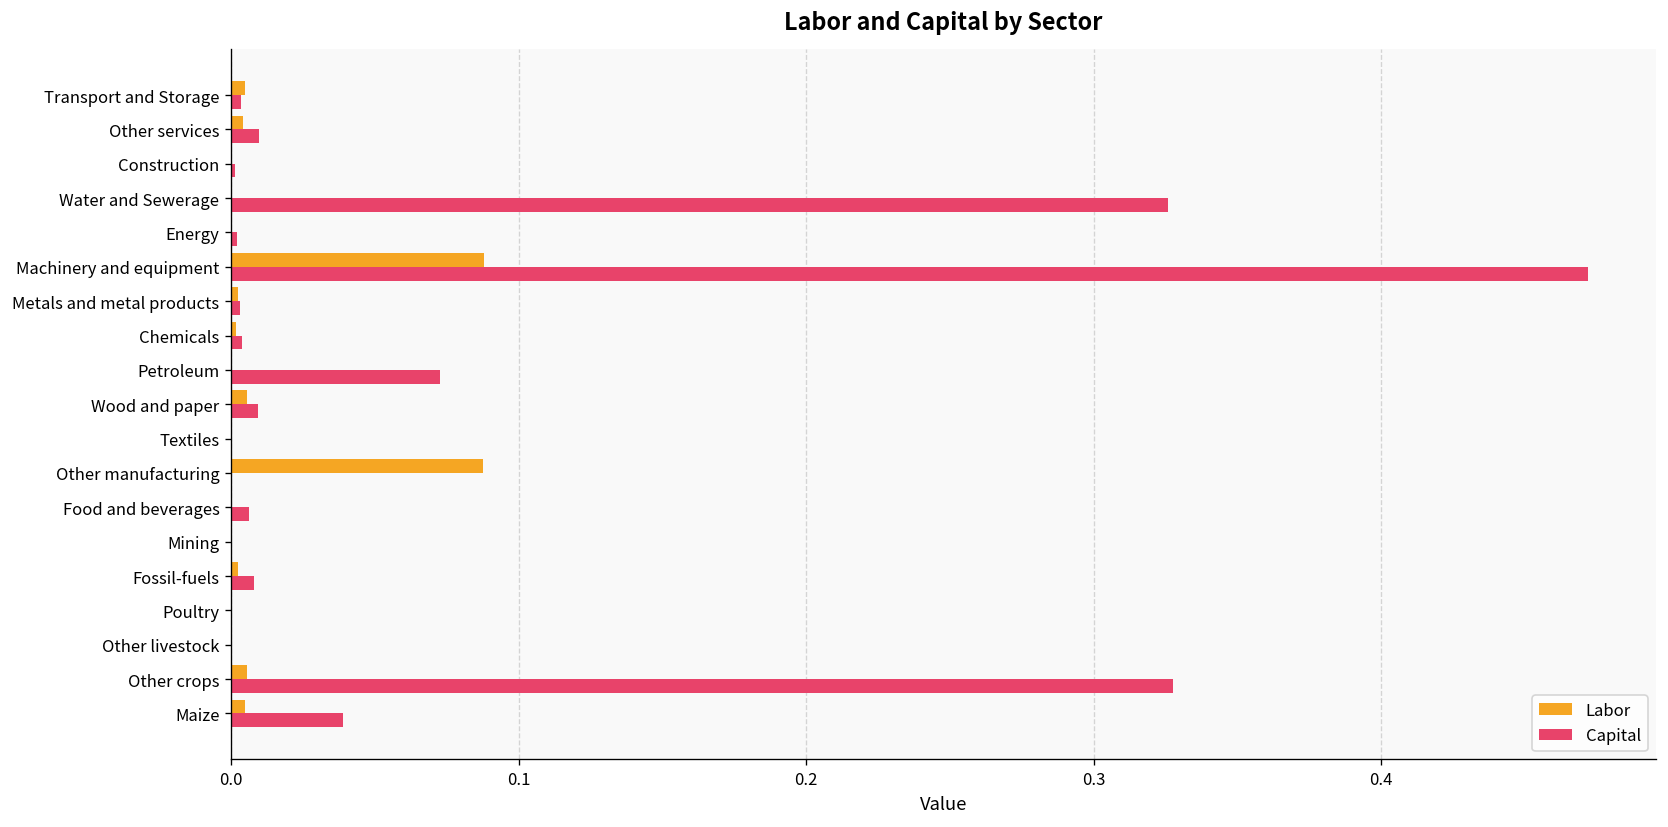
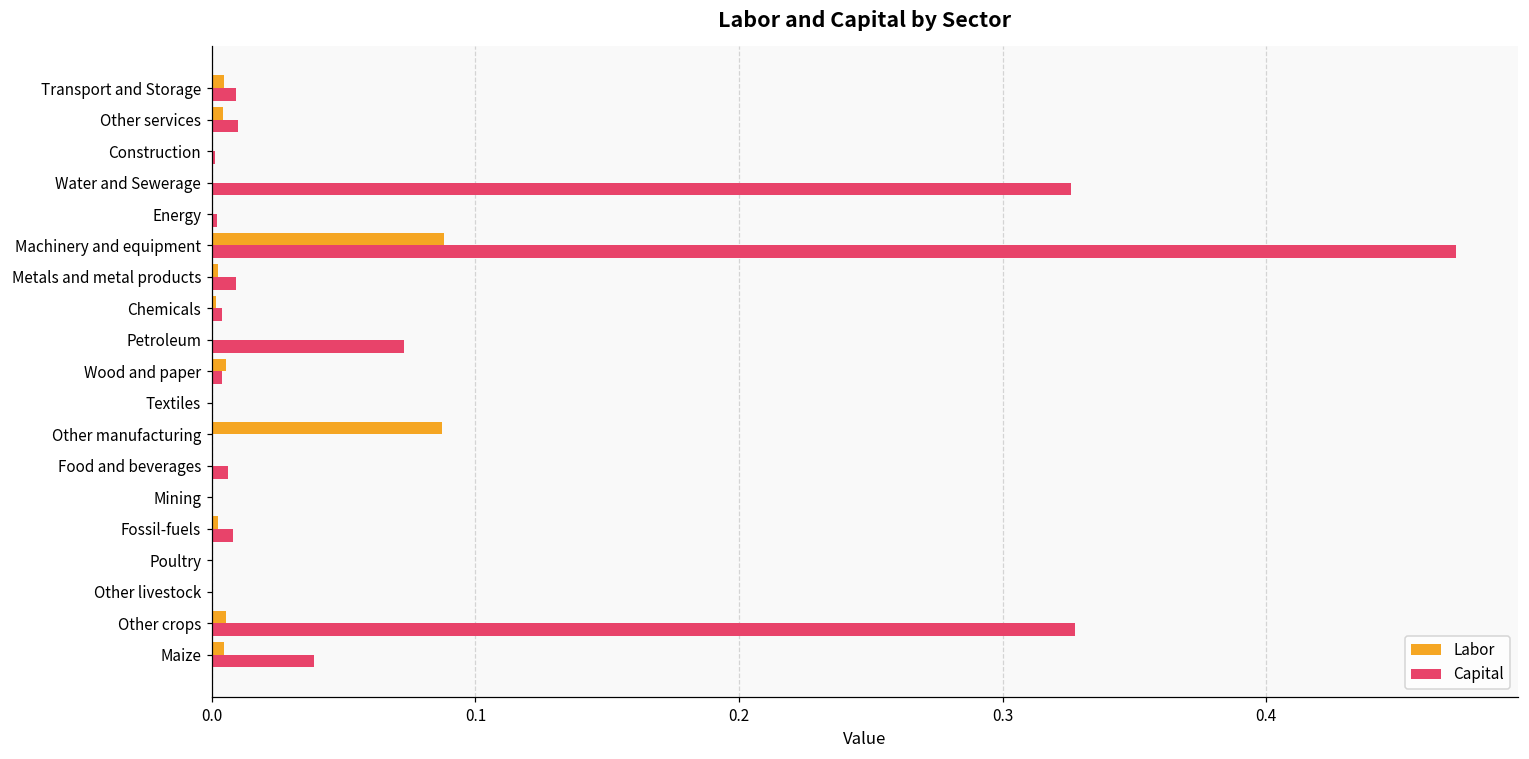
Capital, Transport and Storage: 0.003 -> 0.009
Capital, Metals and metal products: 0.003 -> 0.009
Capital, Wood and paper: 0.009 -> 0.004
